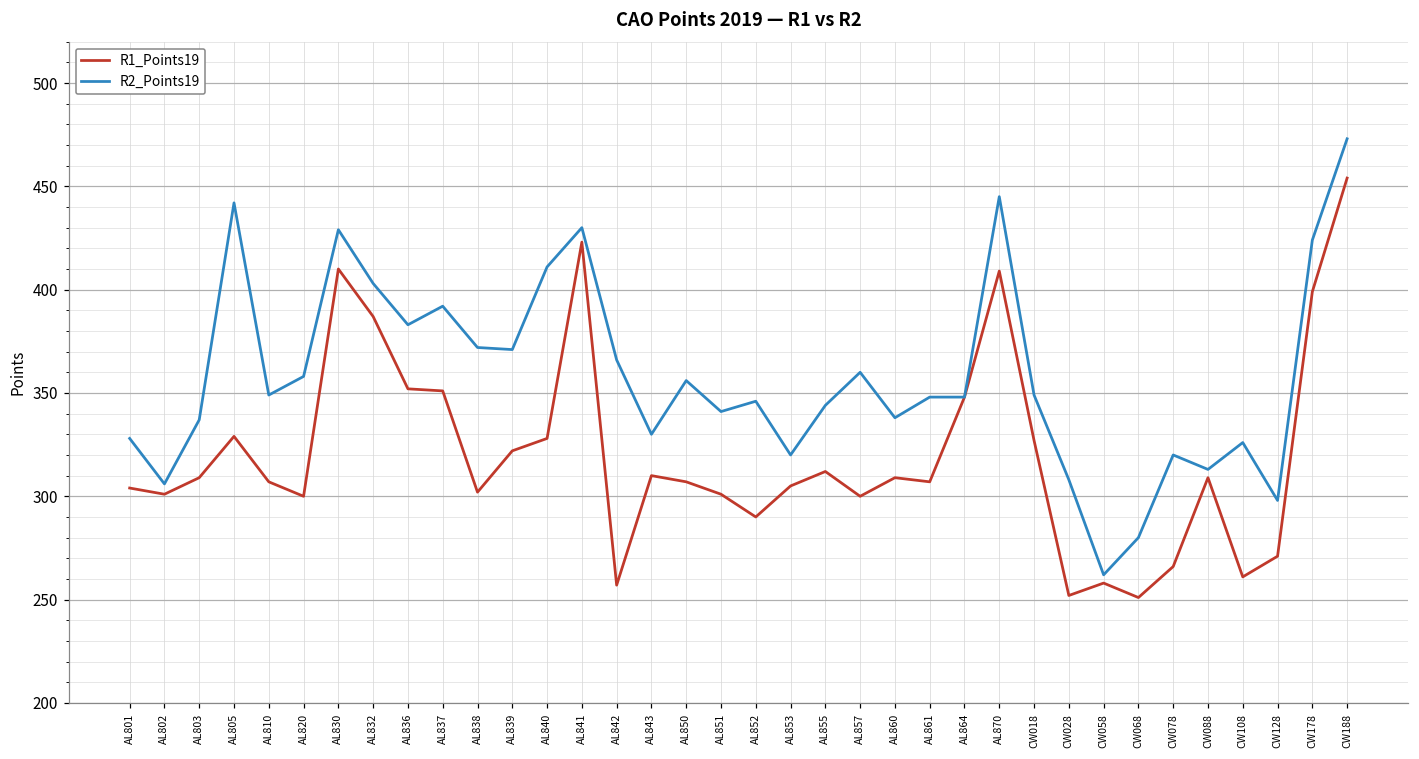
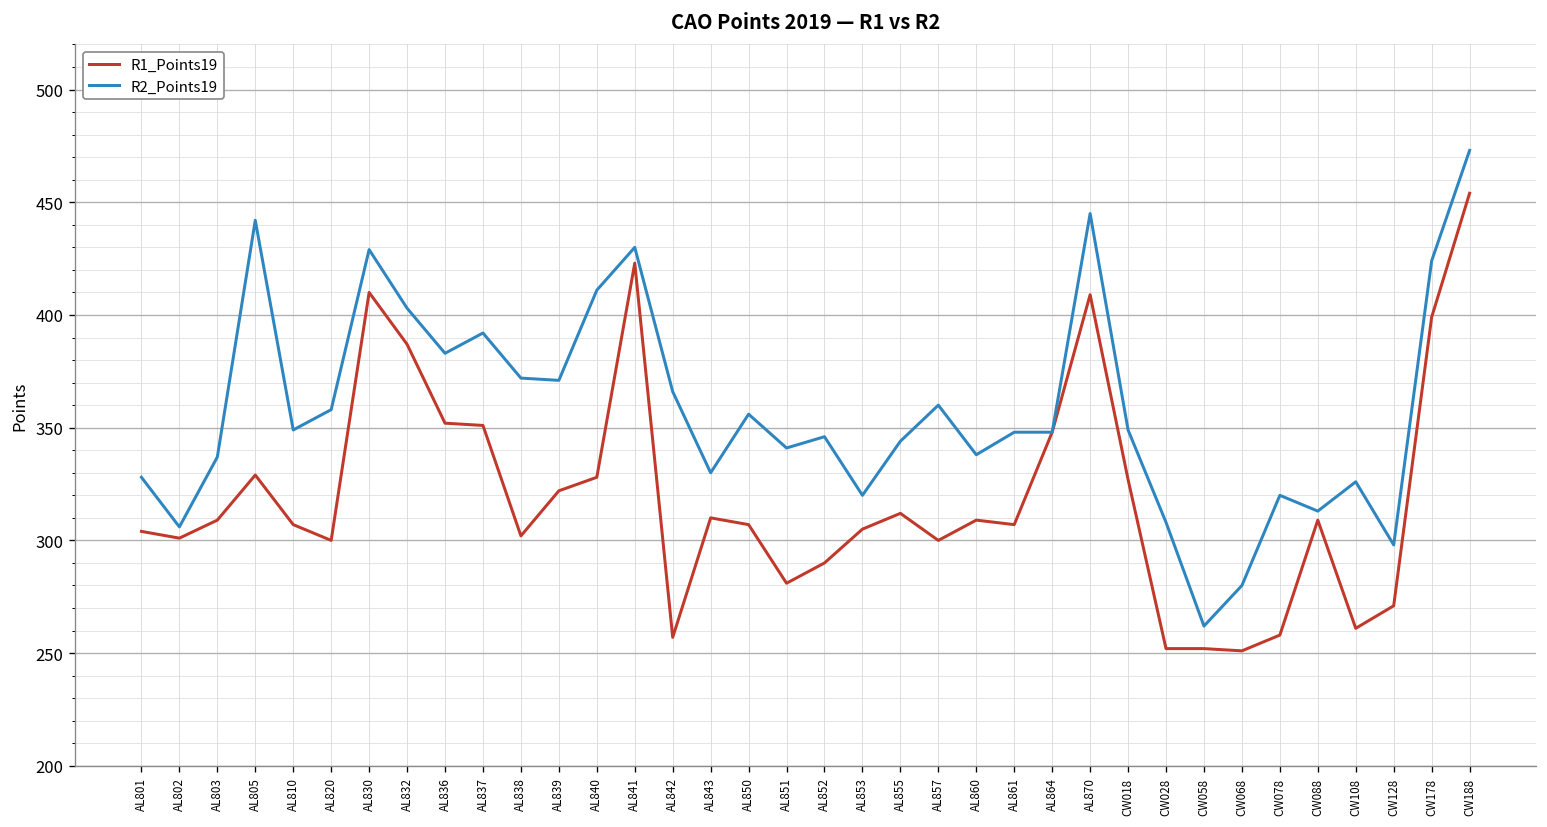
R1_Points19, AL851: 301 -> 281
R1_Points19, CW058: 258 -> 252
R1_Points19, CW078: 266 -> 258
